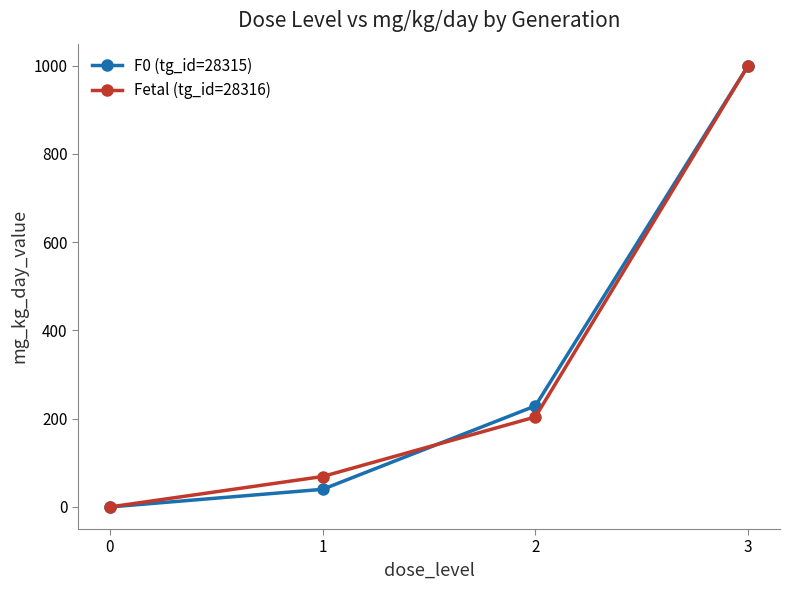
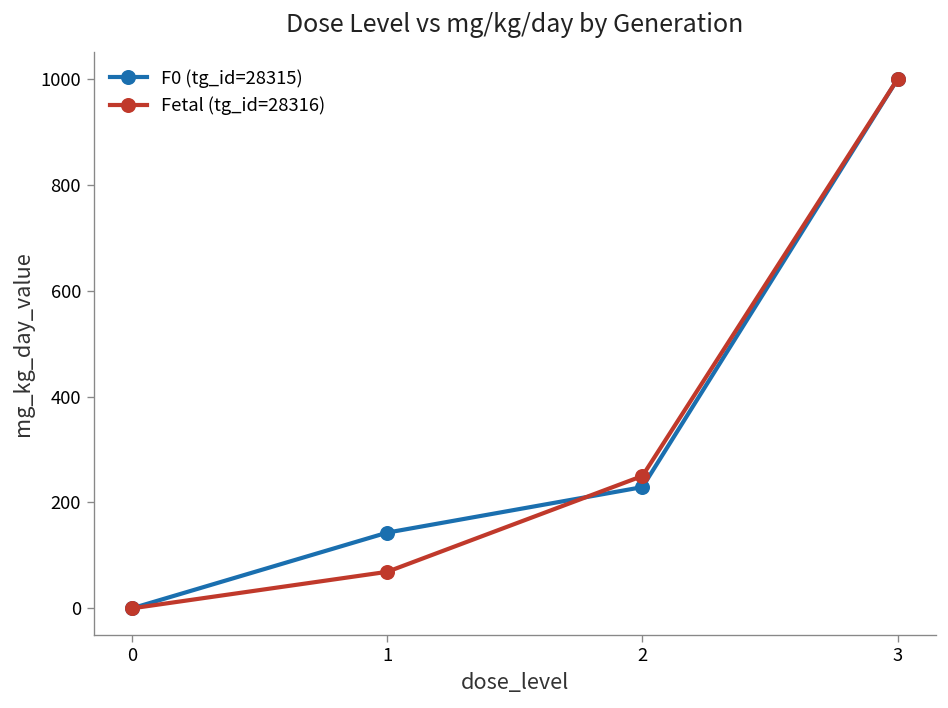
F0 (tg_id=28315), 1: 40 -> 140
Fetal (tg_id=28316), 2: 200 -> 250
